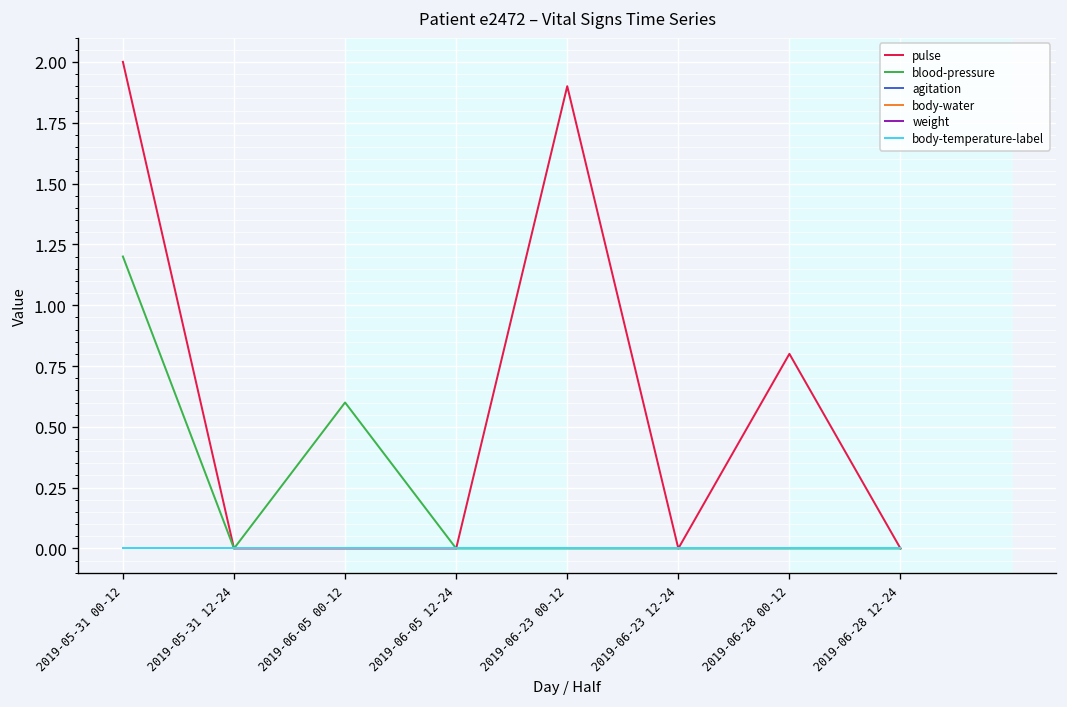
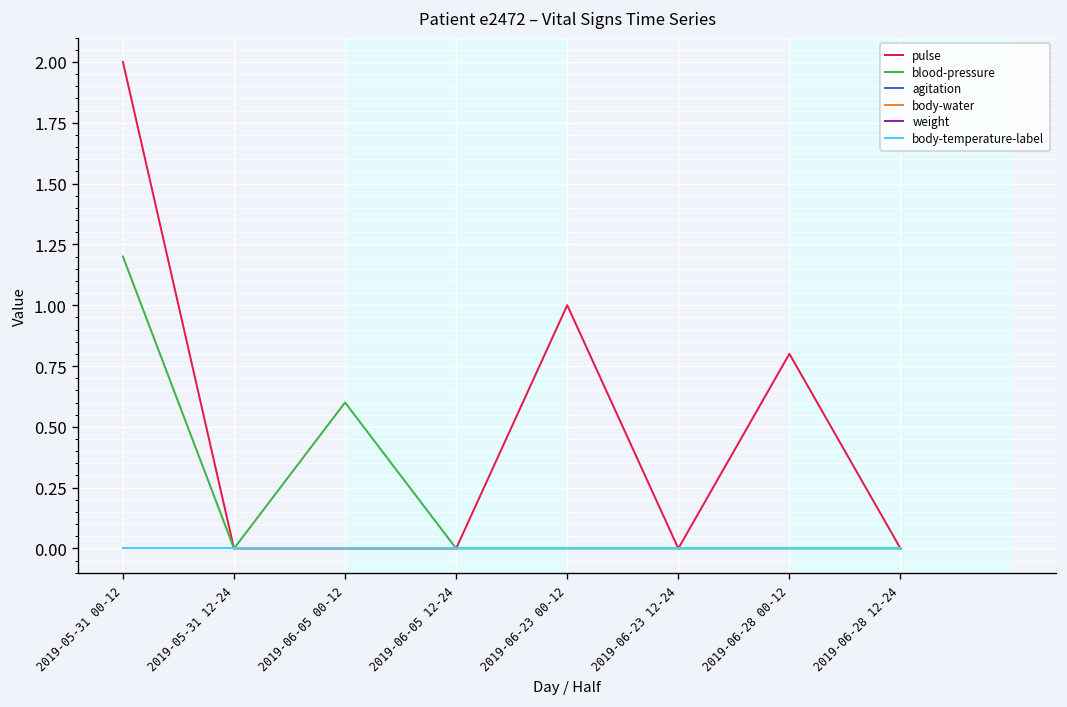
pulse, 2019-06-23 00-12: 1.9 -> 1.0
